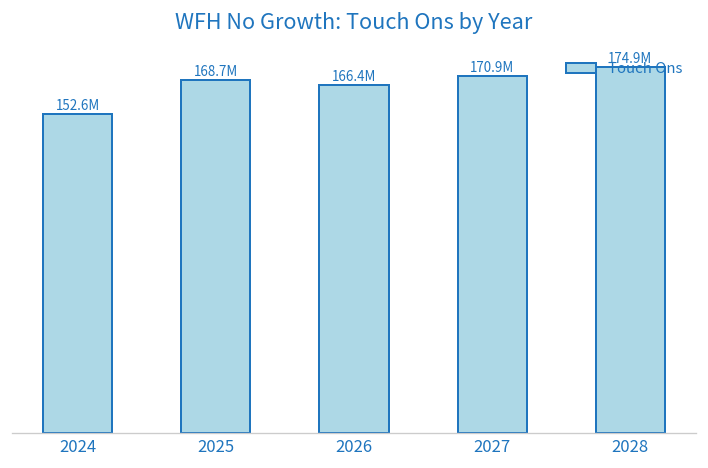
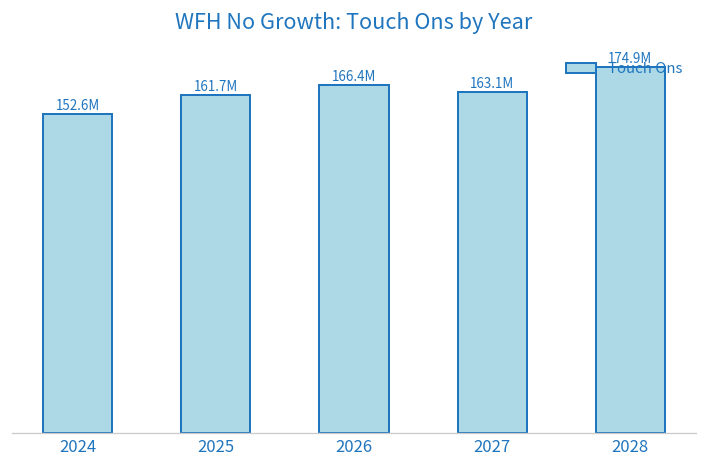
2025: 168.7M -> 161.7M
2027: 170.9M -> 163.1M
